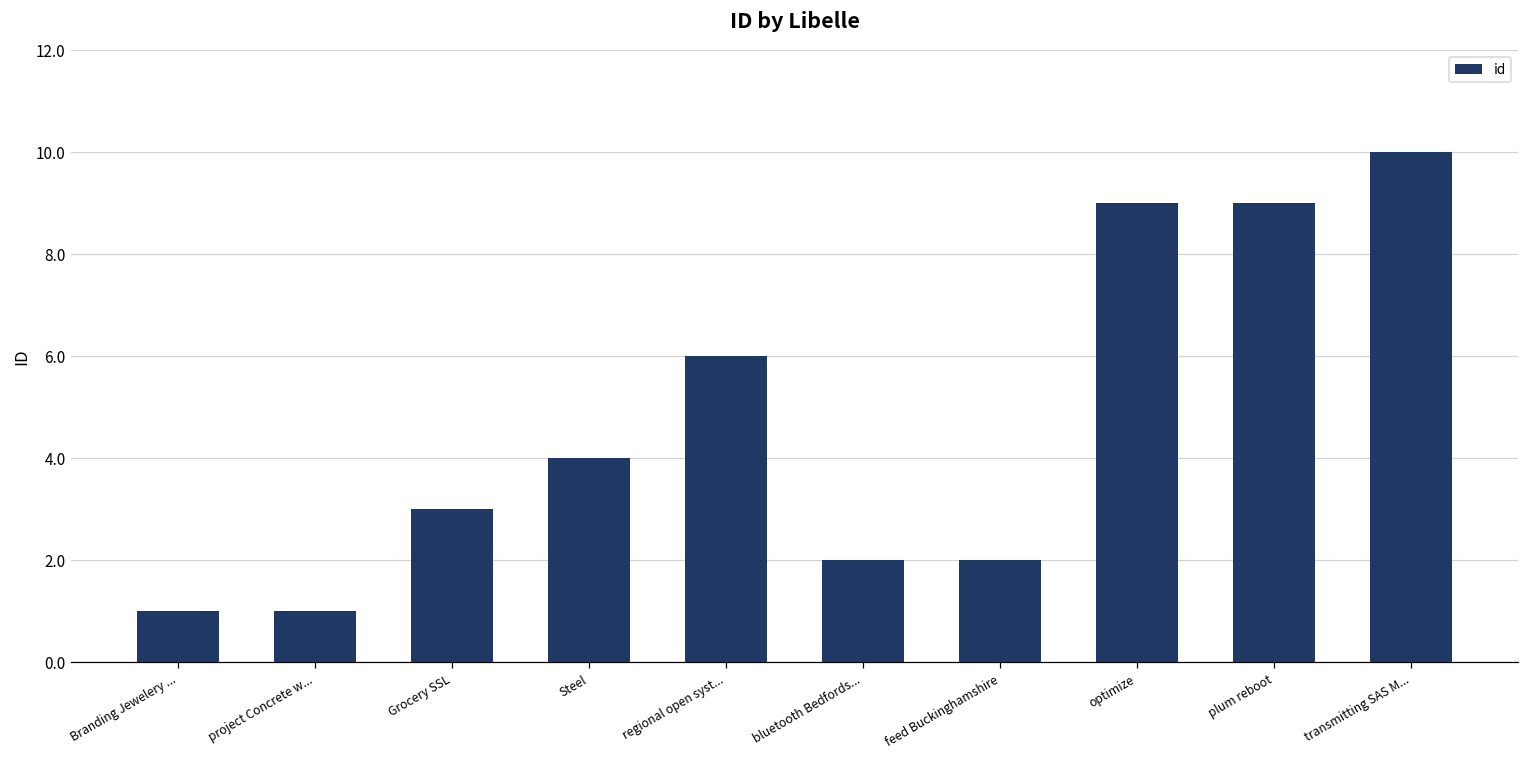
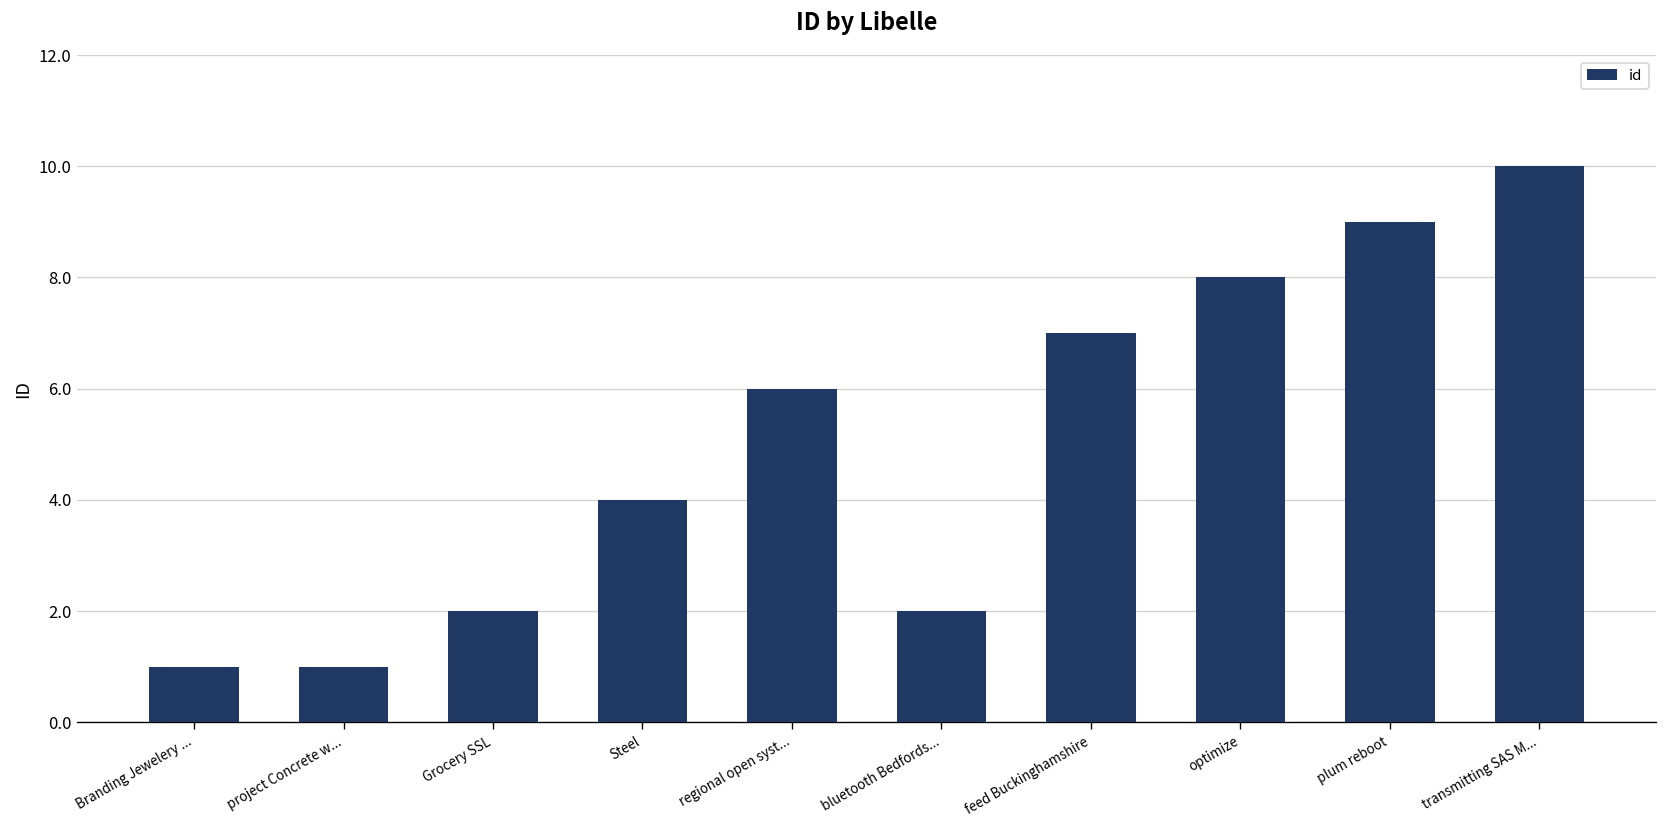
Grocery SSL: 3 -> 2
feed Buckinghamshire: 2 -> 7
optimize: 9 -> 8
